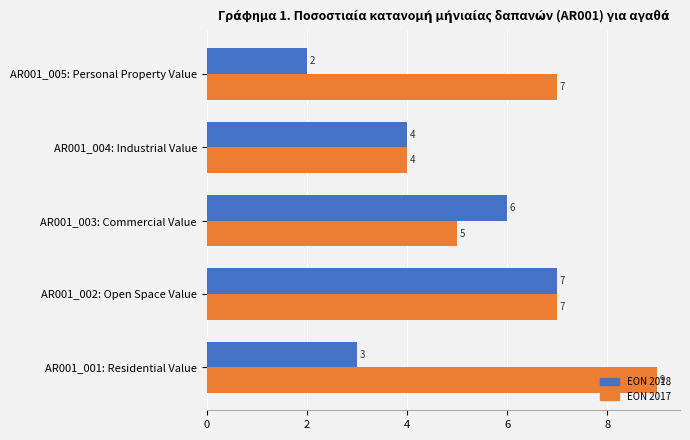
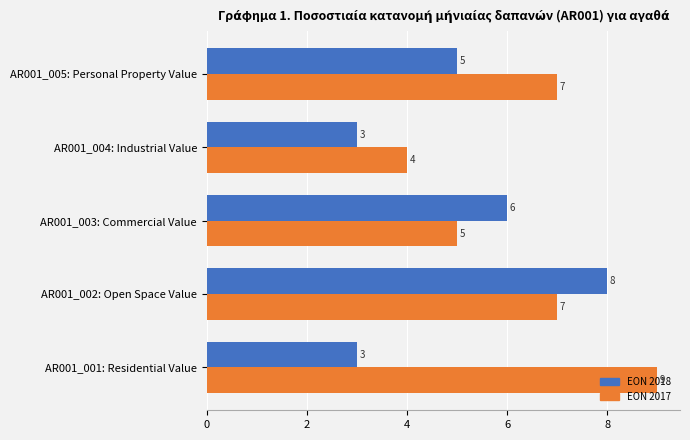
EON 2018, AR001_005: Personal Property Value: 2 -> 5
EON 2018, AR001_004: Industrial Value: 4 -> 3
EON 2018, AR001_002: Open Space Value: 7 -> 8
